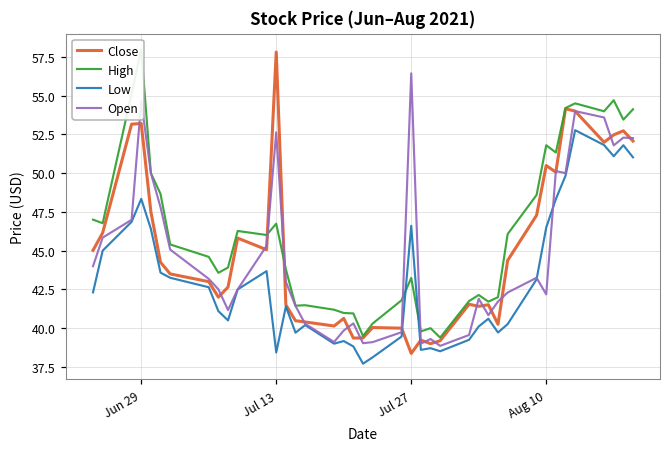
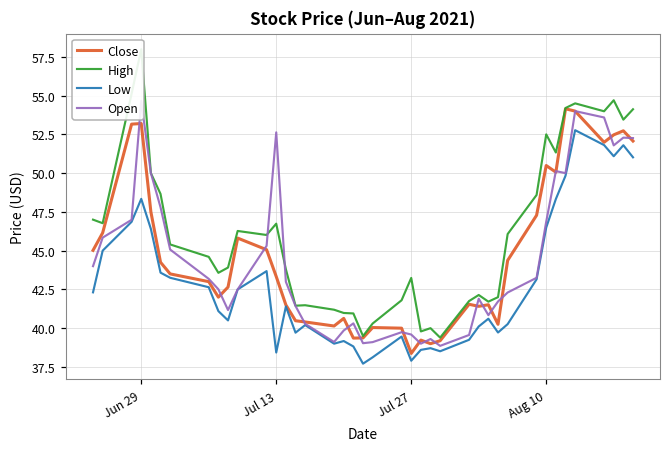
Close, Jul 13: 57.8 -> 43.3
Low, Jul 27: 46.6 -> 37.9
Open, Jul 27: 56.4 -> 39.6
High, Aug 10: 51.8 -> 52.5
Open, Aug 10: 42.2 -> 46.9
